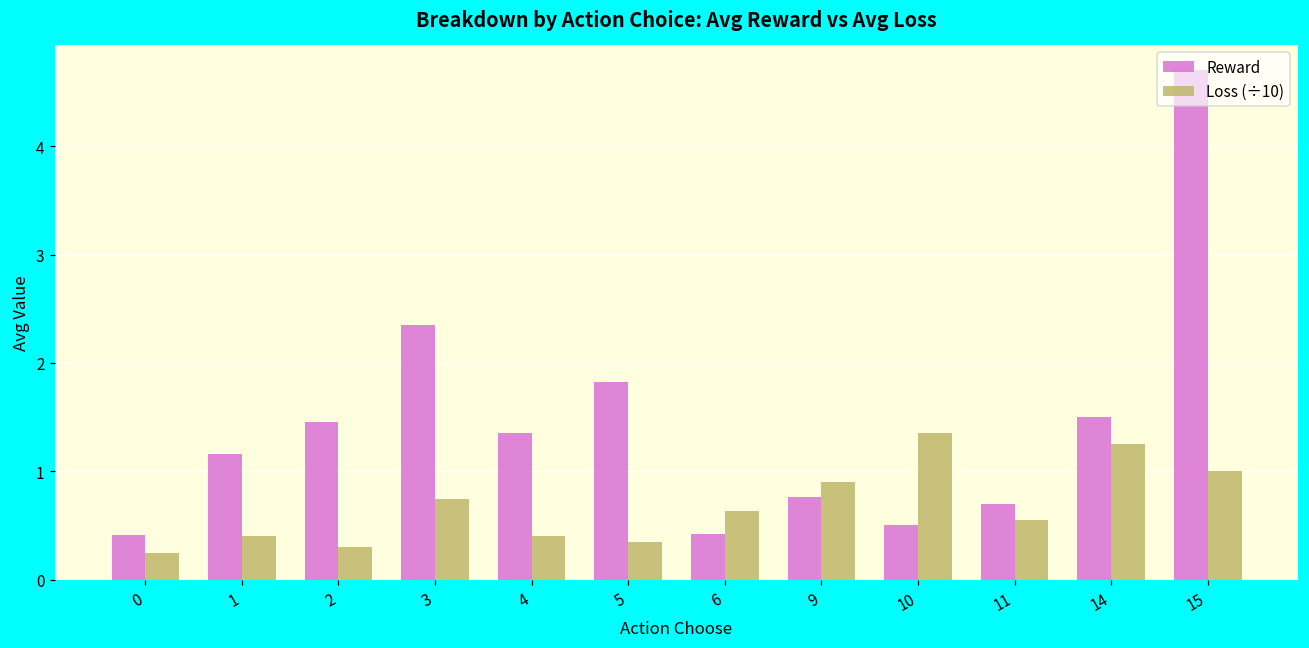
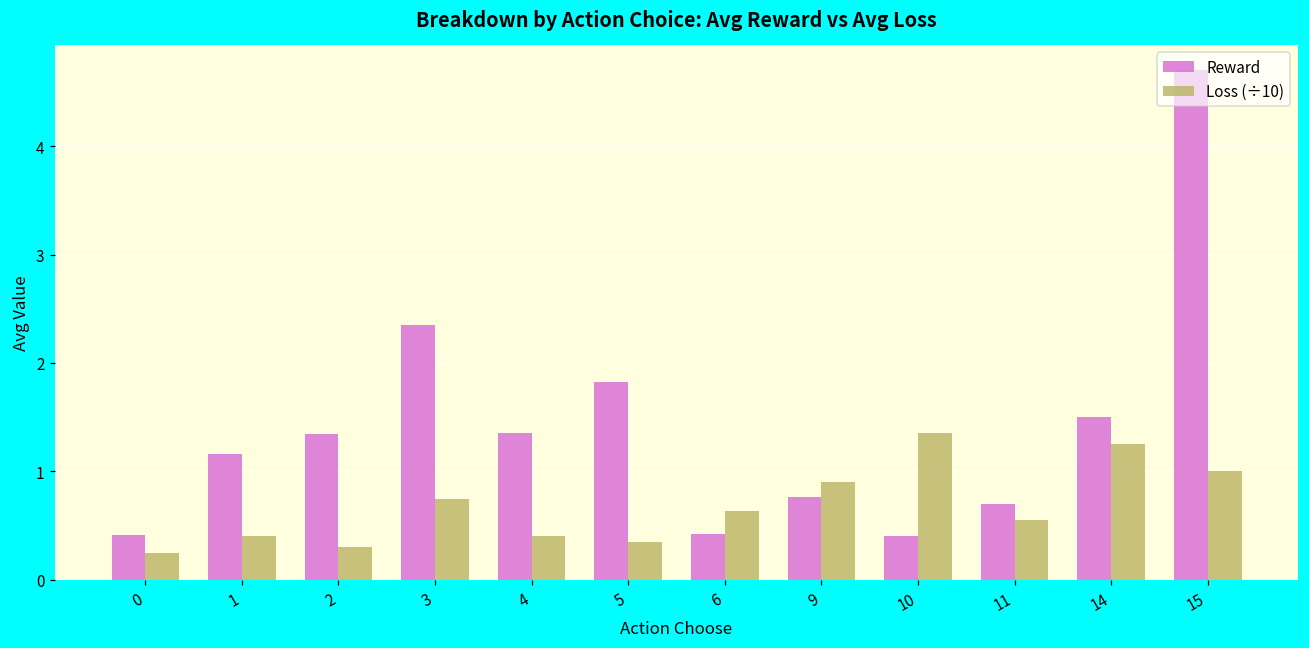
Reward, 2: 1.5 -> 1.3
Reward, 10: 0.5 -> 0.4
